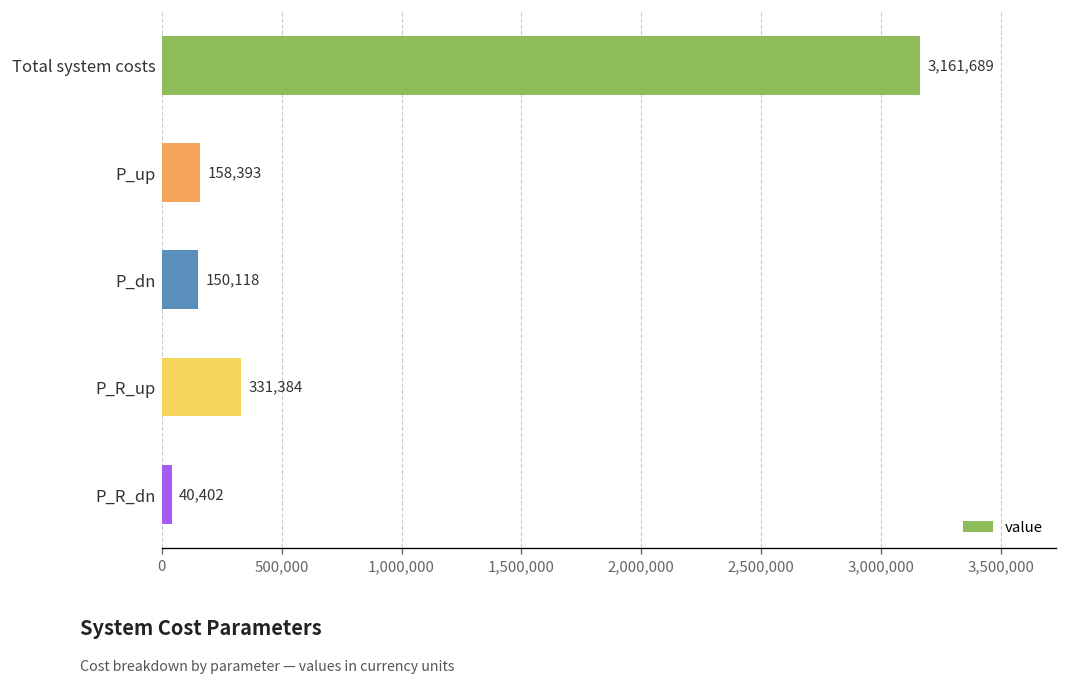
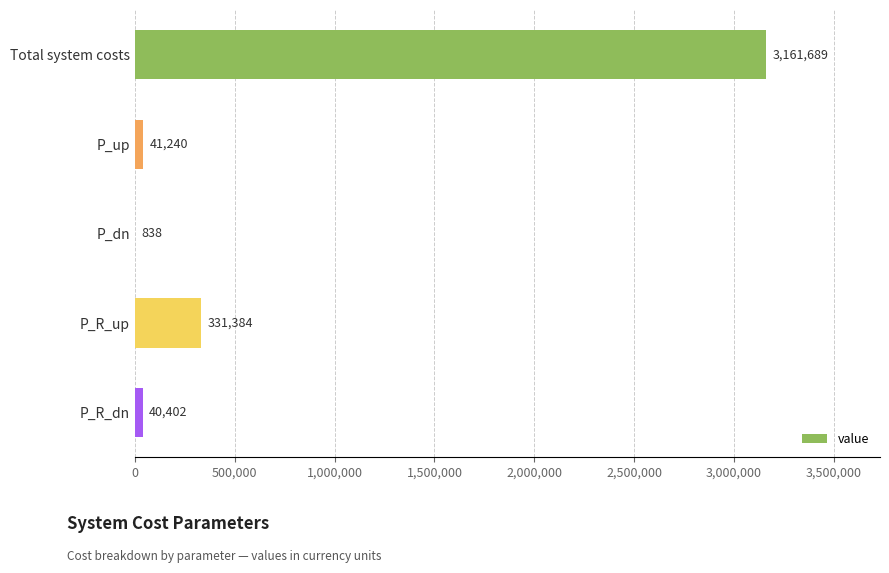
P_up: 158,393 -> 41,240
P_dn: 150,118 -> 838
